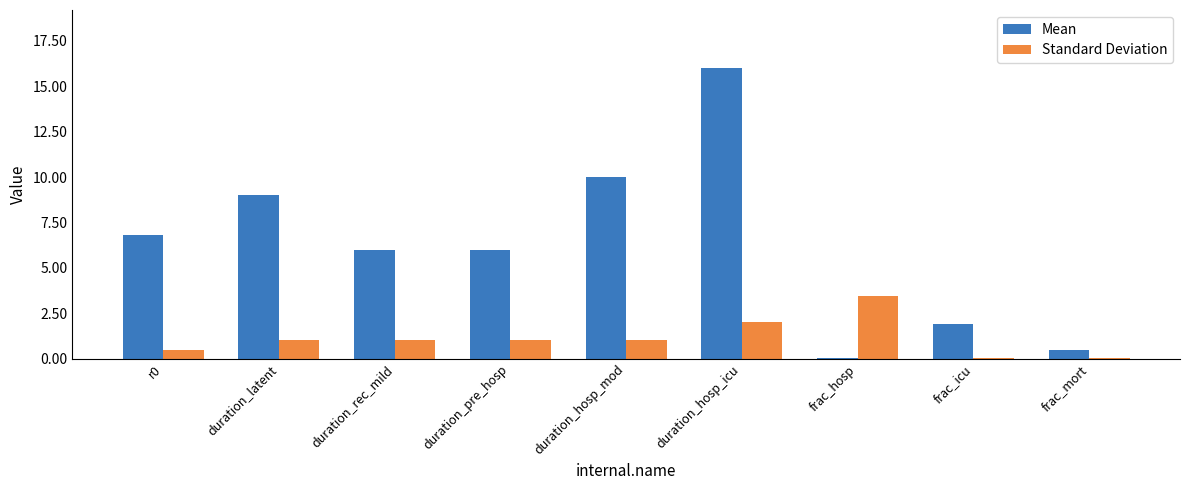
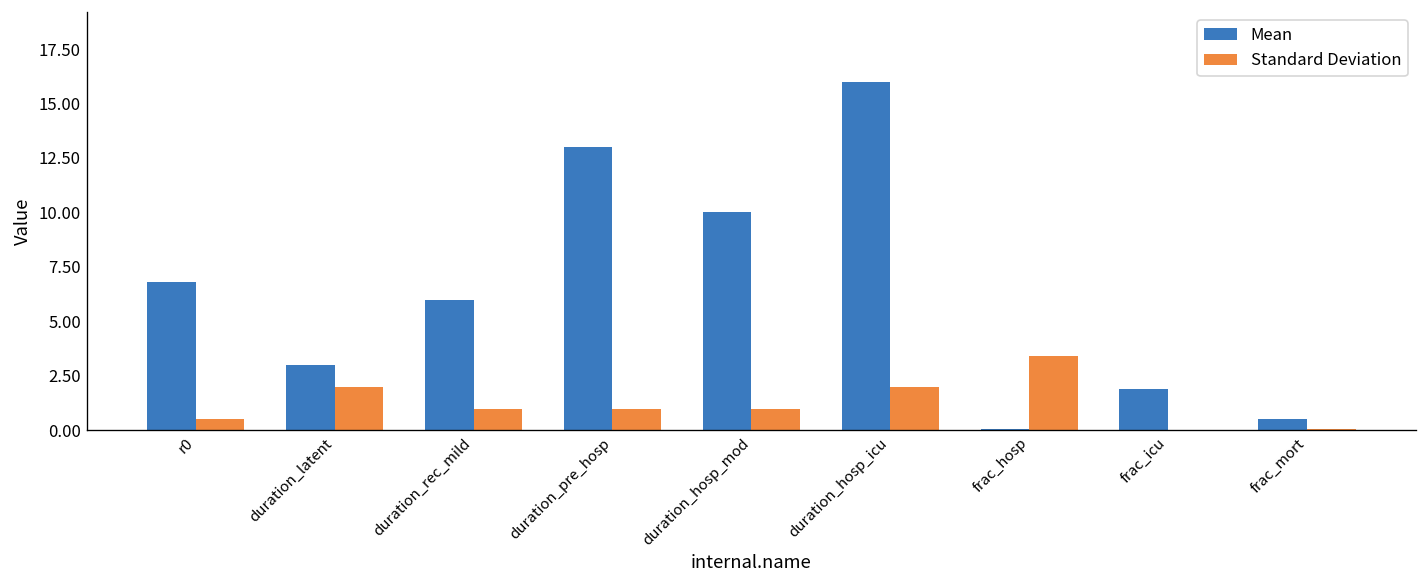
Mean, duration_latent: 9 -> 3
Standard Deviation, duration_latent: 1 -> 2
Mean, duration_pre_hosp: 6 -> 13
